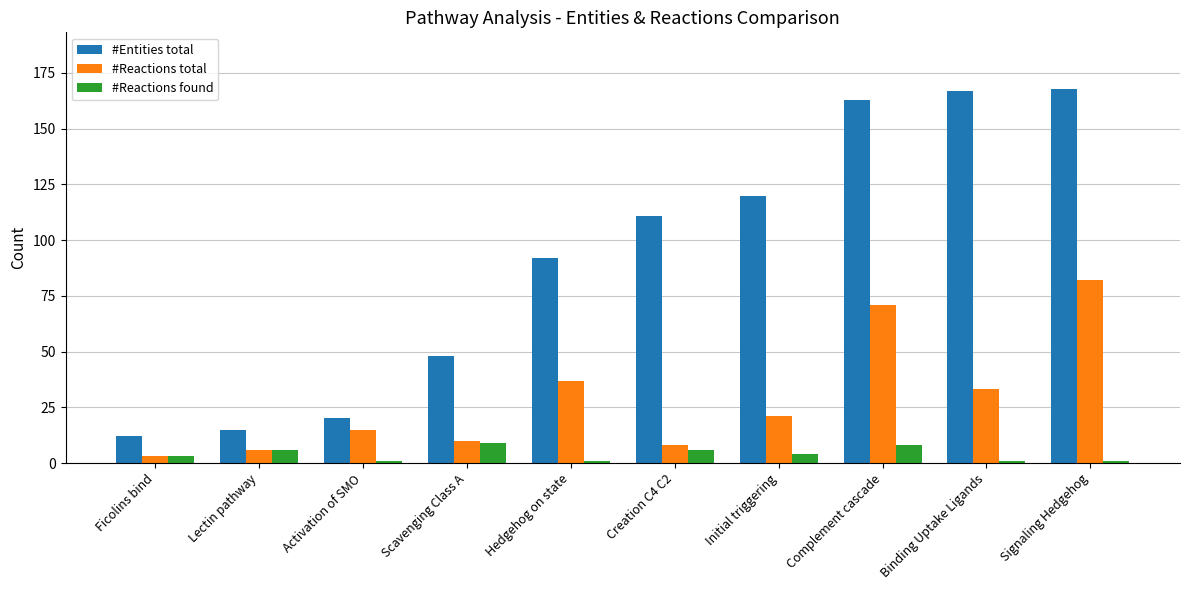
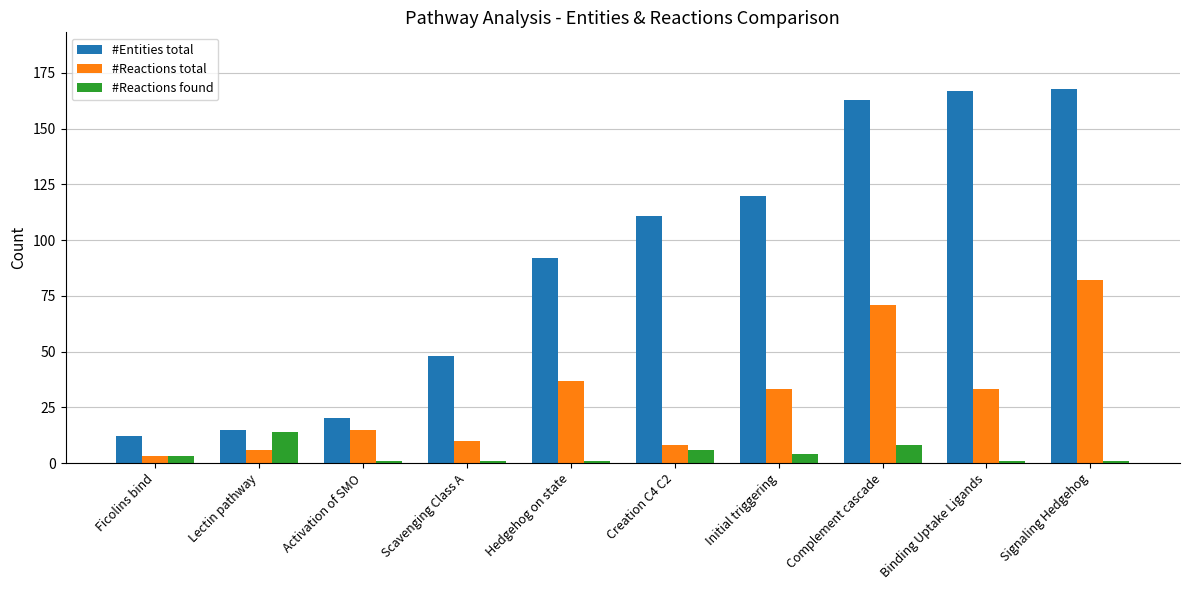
#Reactions found, Lectin pathway: 6 -> 14
#Reactions found, Scavenging Class A: 9 -> 1
#Reactions total, Initial triggering: 21 -> 33
